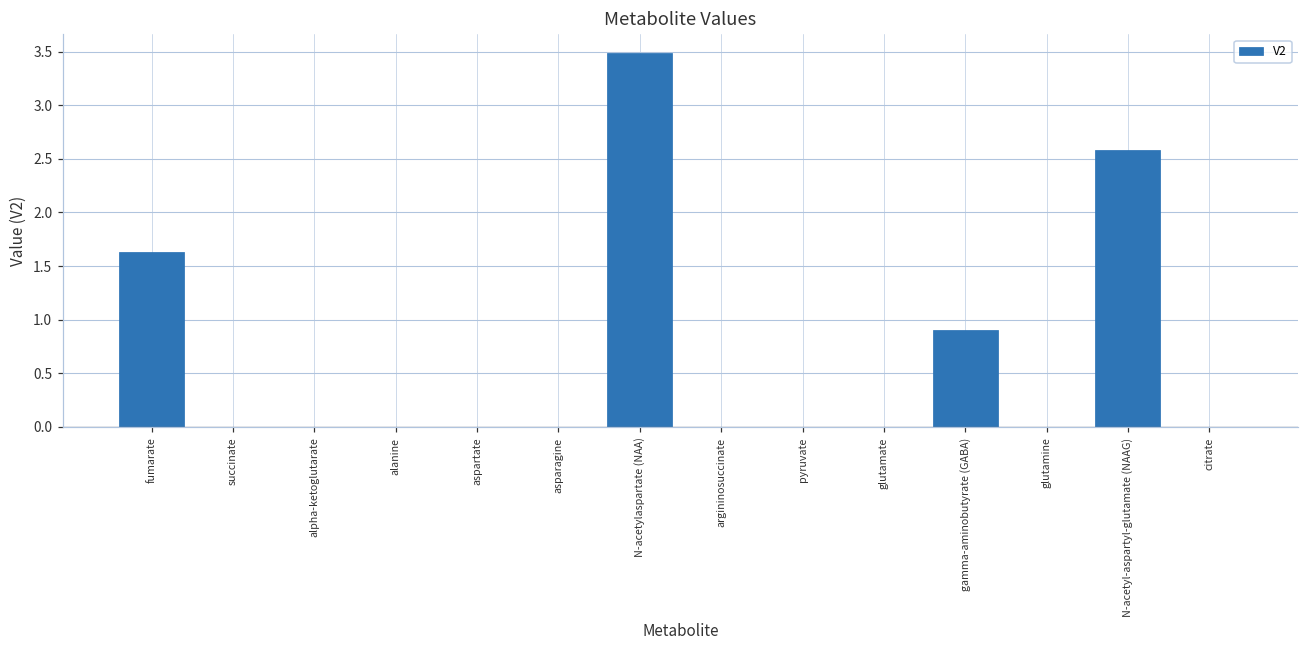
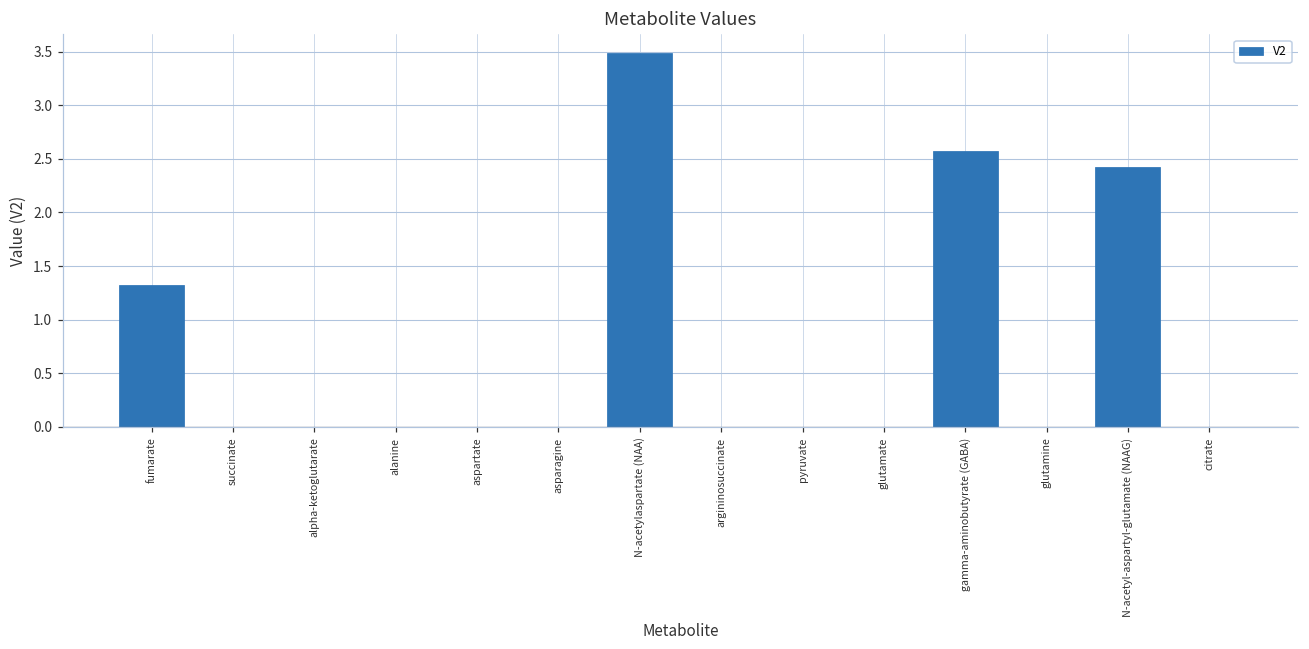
fumarate: 1.6 -> 1.3
gamma-aminobutyrate (GABA): 0.9 -> 2.6
N-acetyl-aspartyl-glutamate (NAAG): 2.6 -> 2.4
